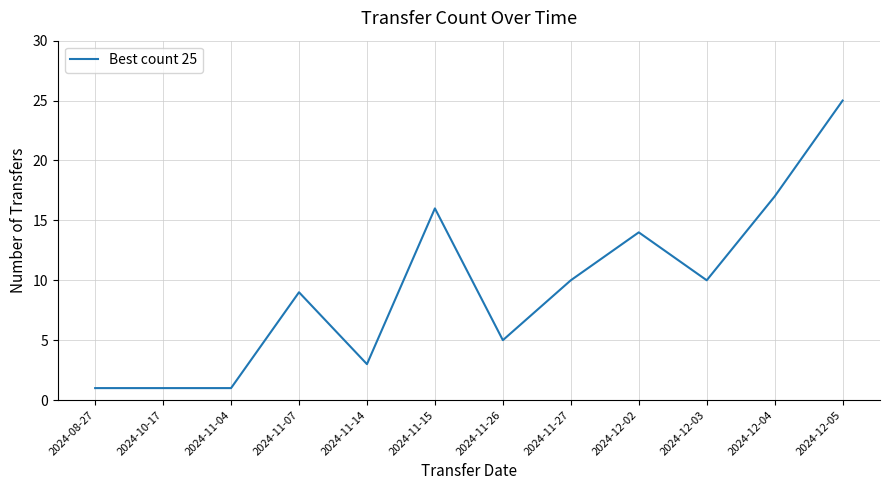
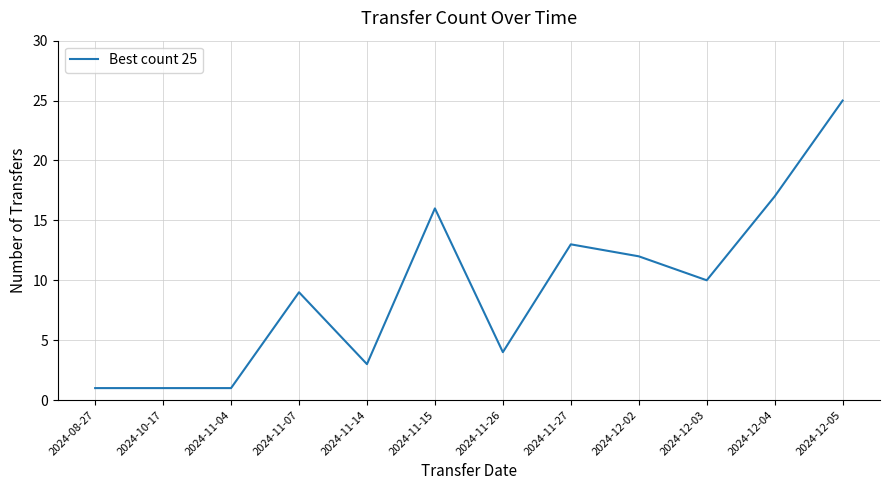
2024-11-26: 5 -> 4
2024-11-27: 10 -> 13
2024-12-02: 14 -> 12
